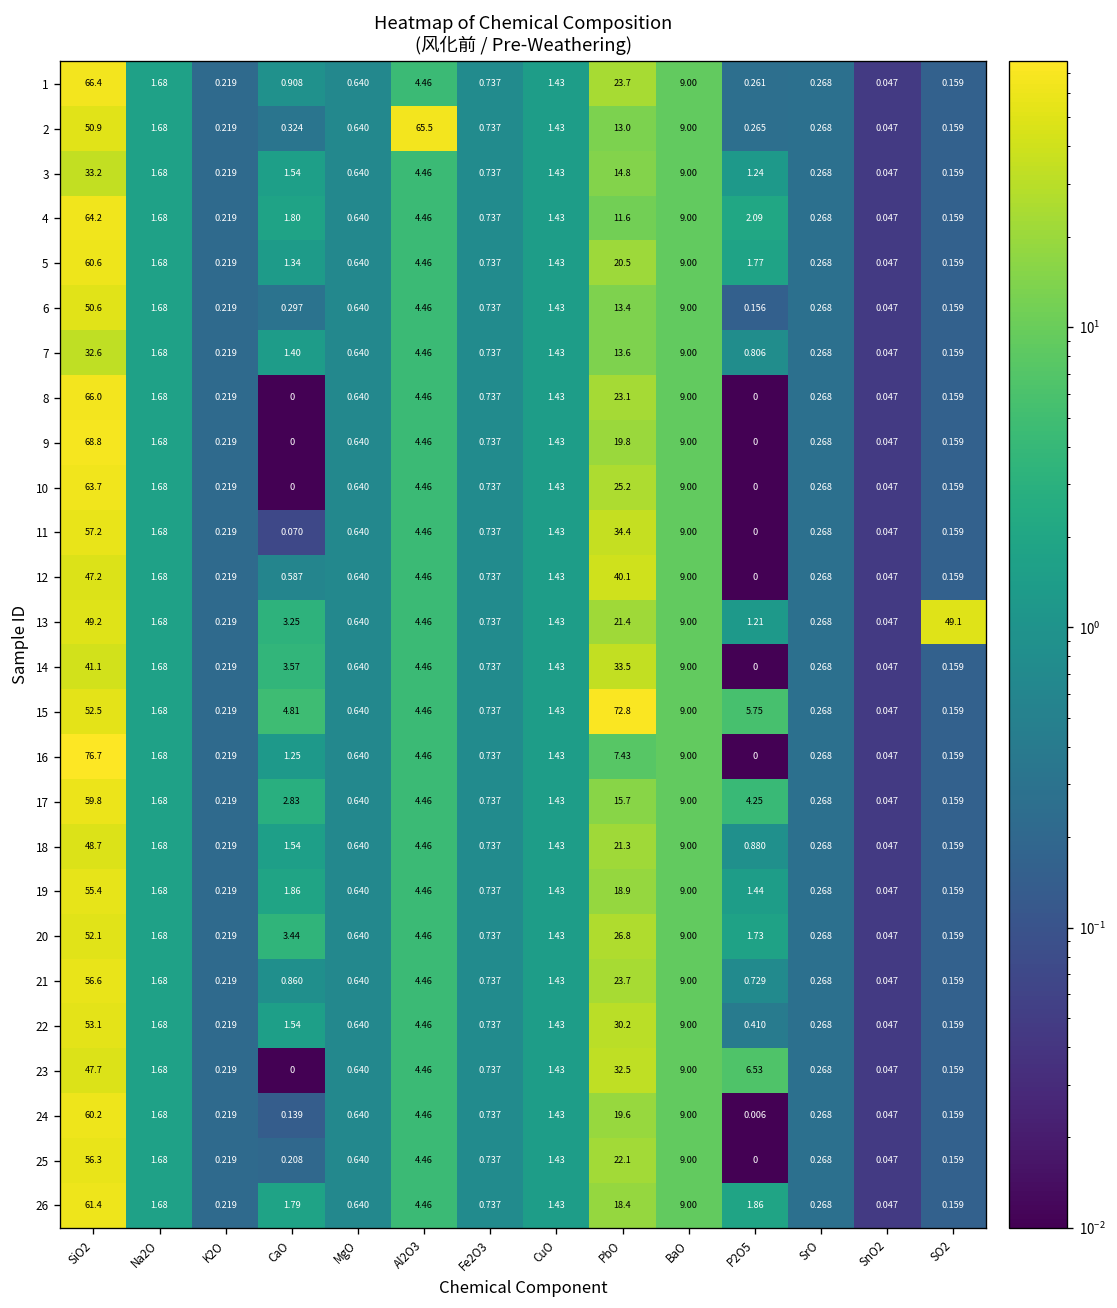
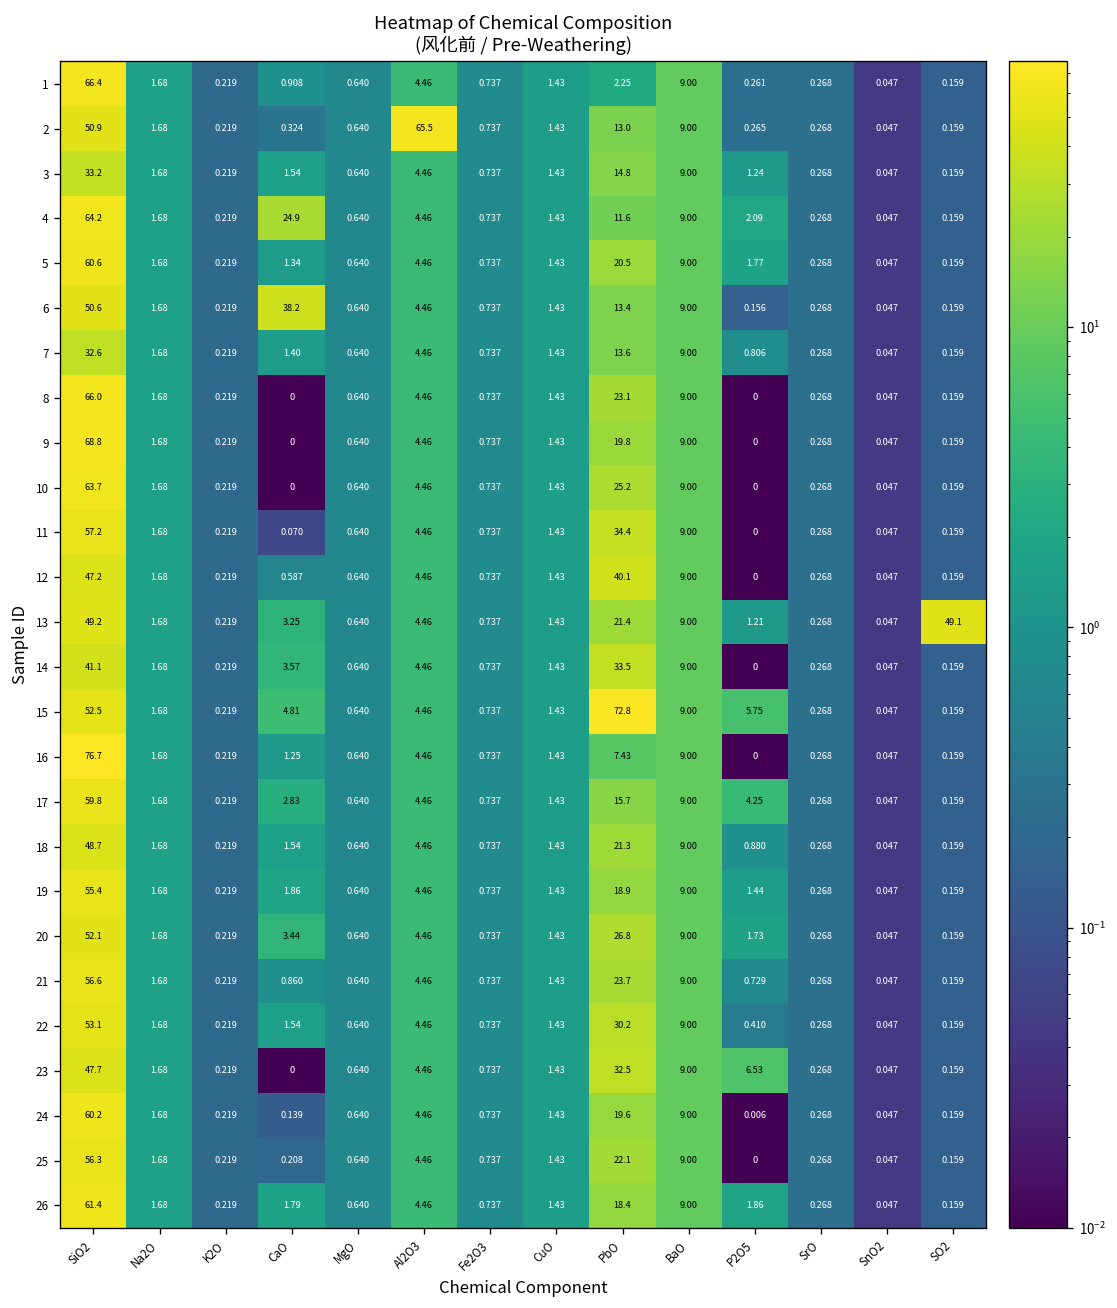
1, PbO: 23.7 -> 2.25
4, CaO: 1.80 -> 24.9
6, CaO: 0.297 -> 38.2
